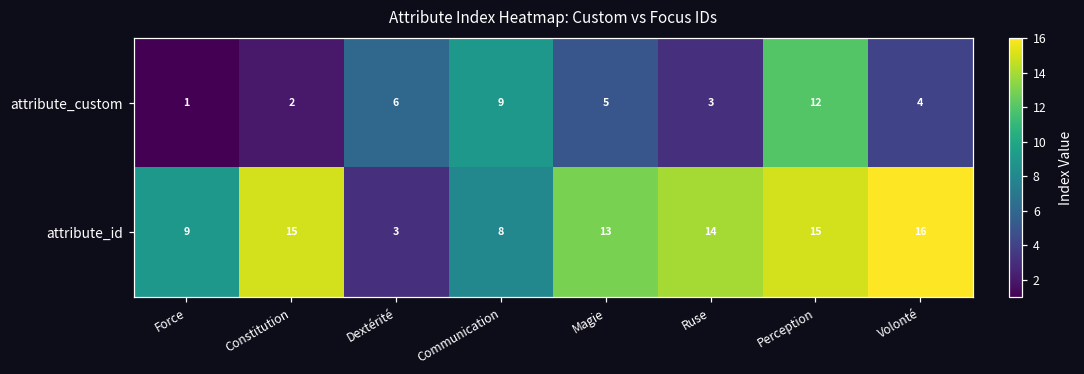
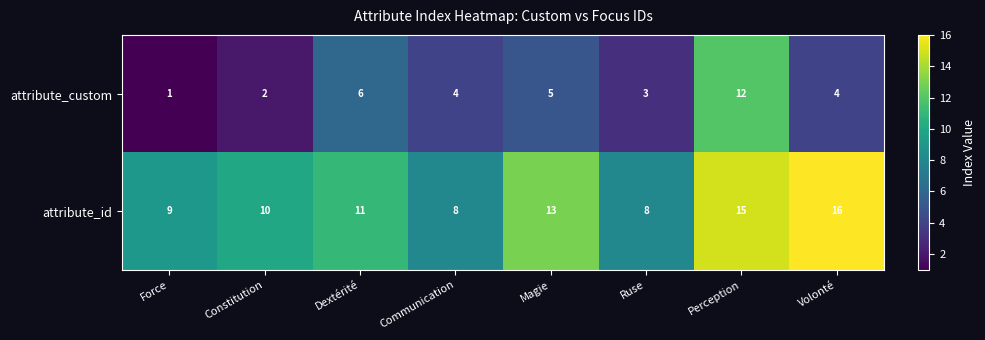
attribute_custom, Communication: 9 -> 4
attribute_id, Constitution: 15 -> 10
attribute_id, Dextérité: 3 -> 11
attribute_id, Ruse: 14 -> 8
